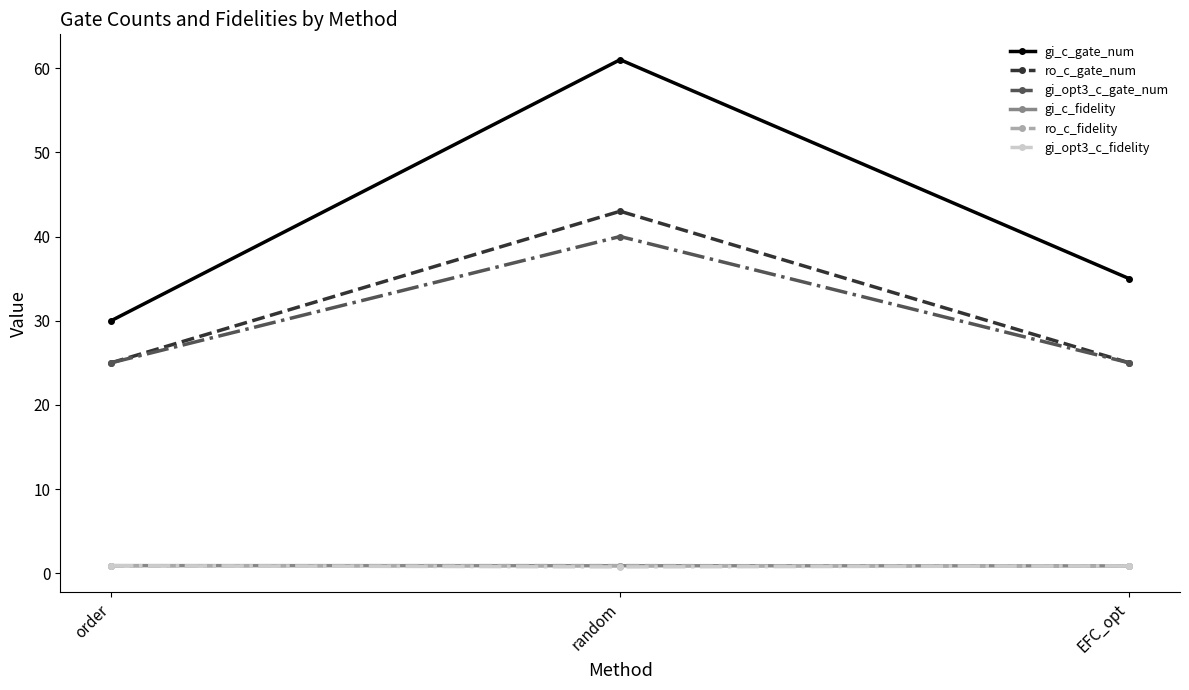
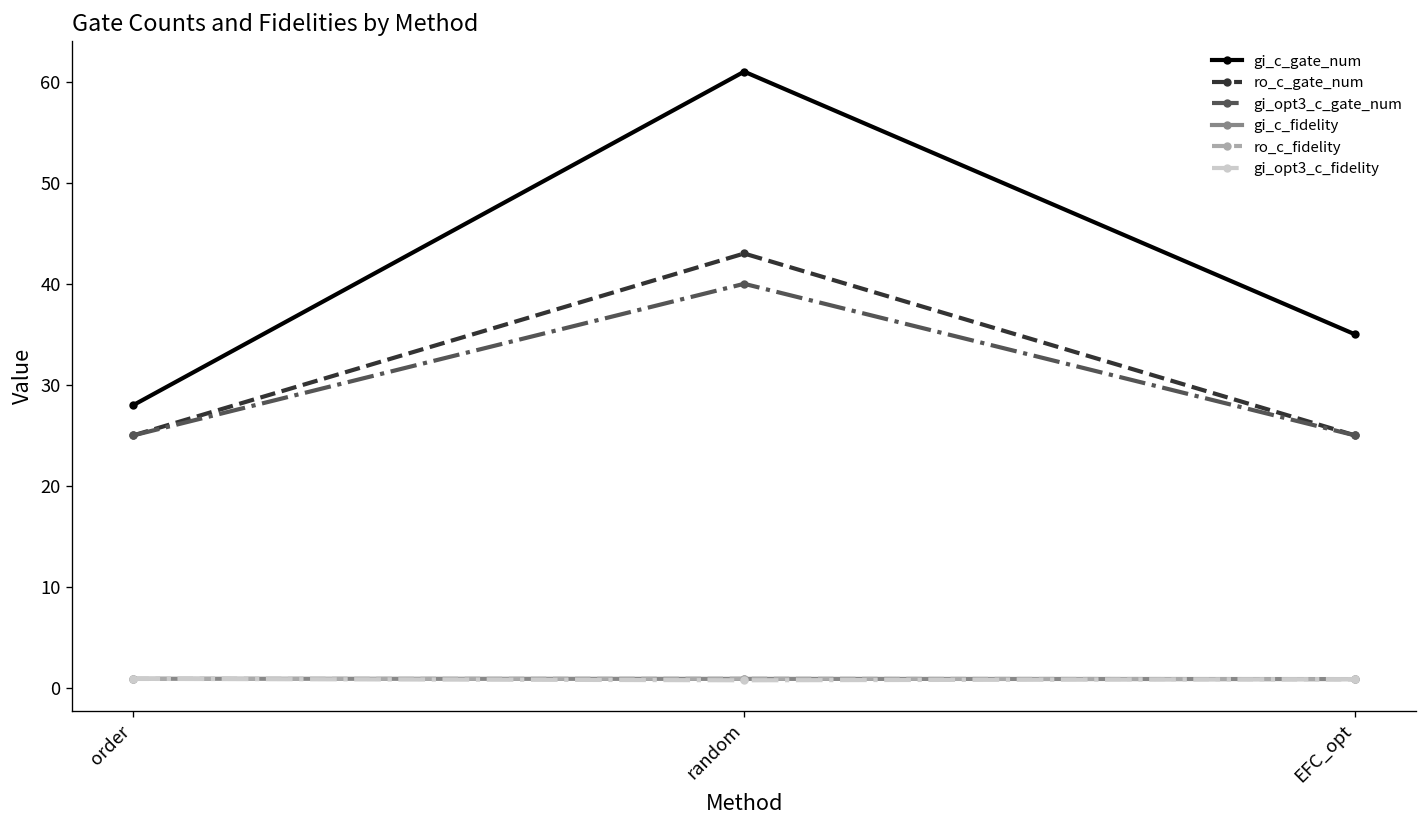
gi_c_gate_num, order: 30 -> 28
